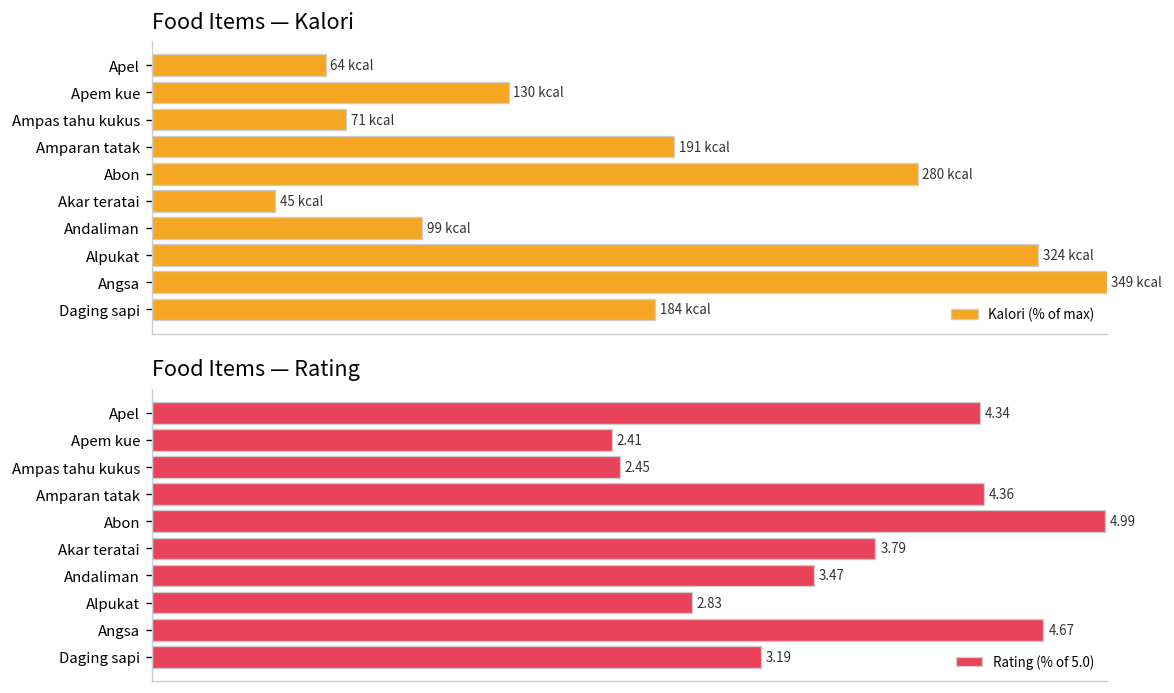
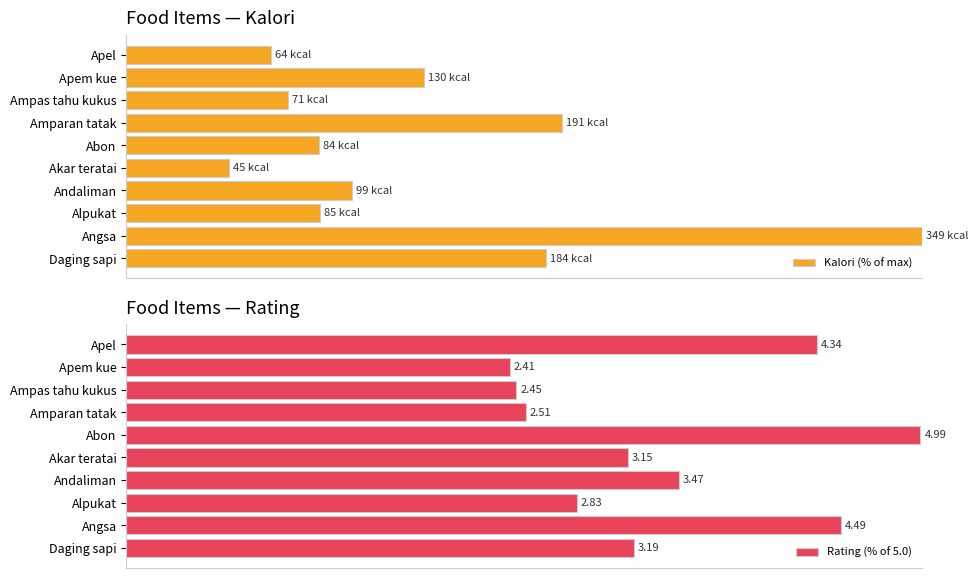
Food Items — Kalori, Abon: 280 -> 84
Food Items — Kalori, Alpukat: 324 -> 85
Food Items — Rating, Amparan tatak: 4.36 -> 2.51
Food Items — Rating, Akar teratai: 3.79 -> 3.15
Food Items — Rating, Angsa: 4.67 -> 4.49
